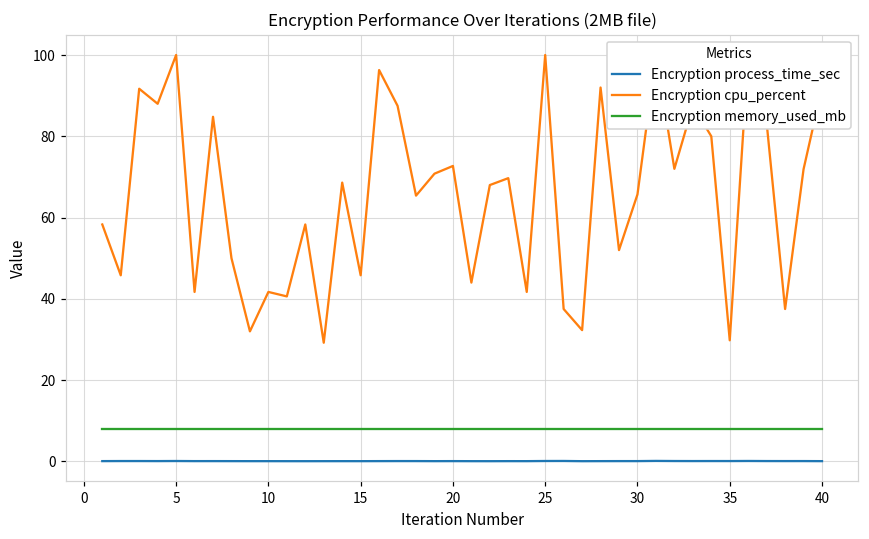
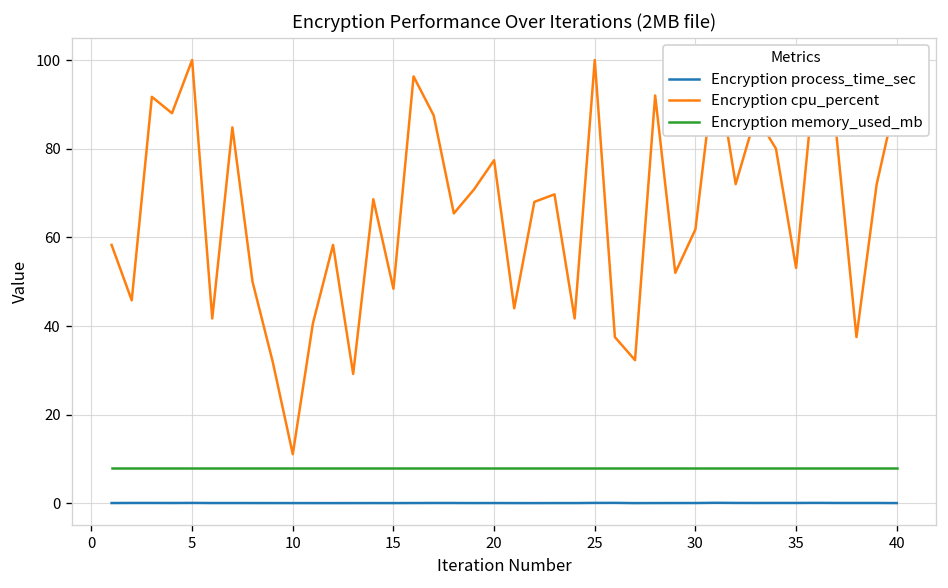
Encryption cpu_percent, 10: 42 -> 11
Encryption cpu_percent, 15: 46 -> 48
Encryption cpu_percent, 20: 73 -> 77
Encryption cpu_percent, 30: 66 -> 62
Encryption cpu_percent, 35: 30 -> 53
